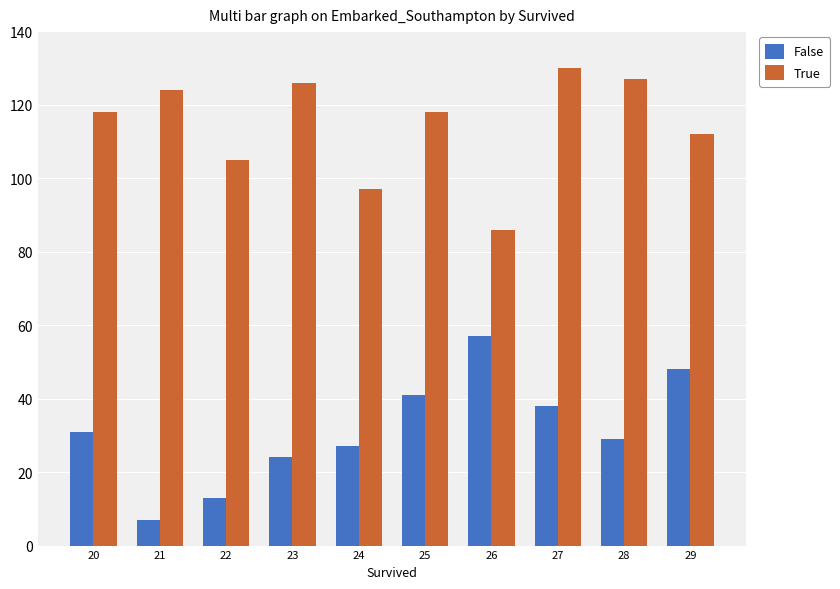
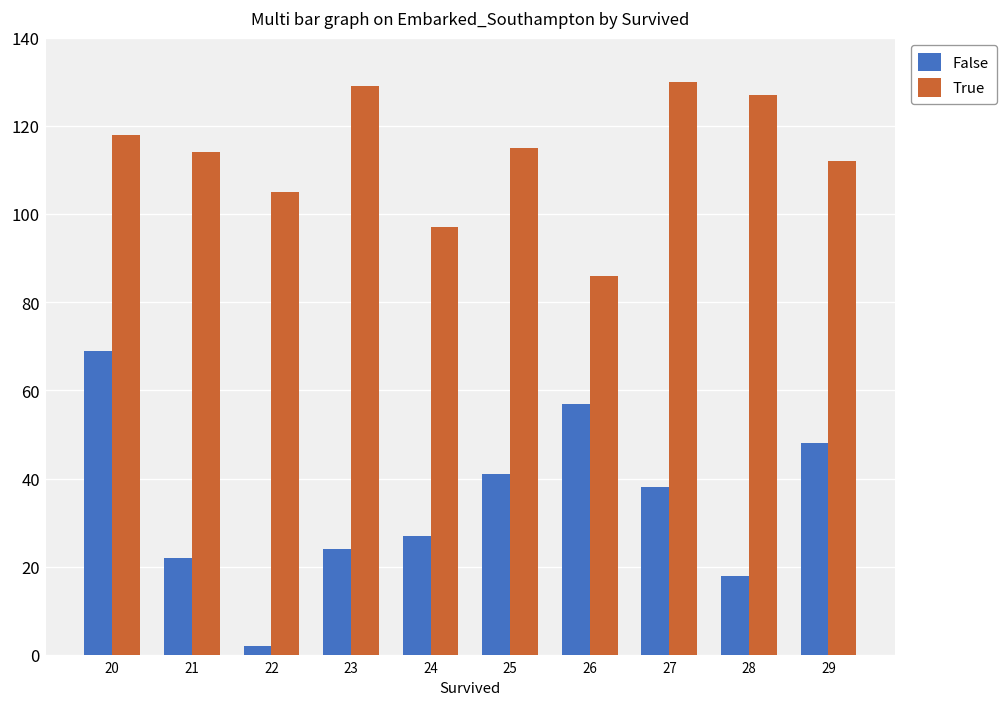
False, 20: 31 -> 69
False, 21: 7 -> 22
True, 21: 124 -> 114
False, 22: 13 -> 2
True, 23: 126 -> 129
True, 25: 118 -> 115
False, 28: 29 -> 18
